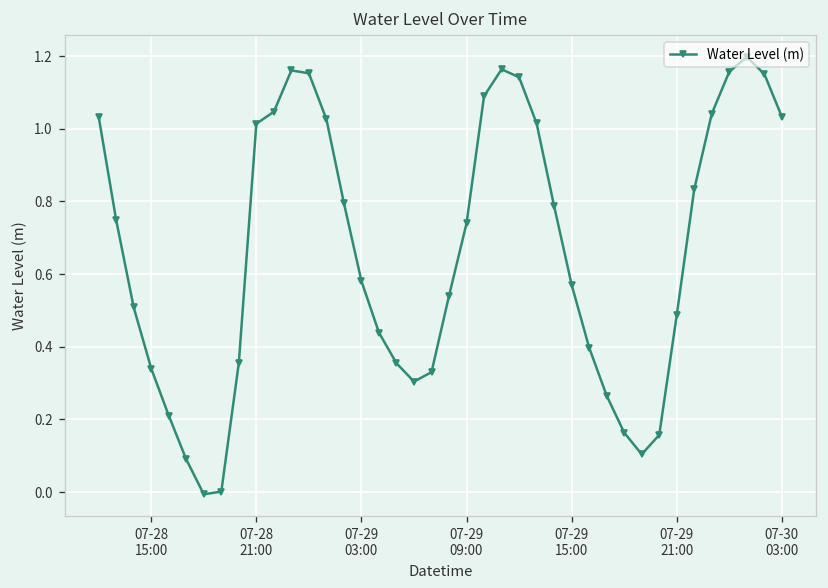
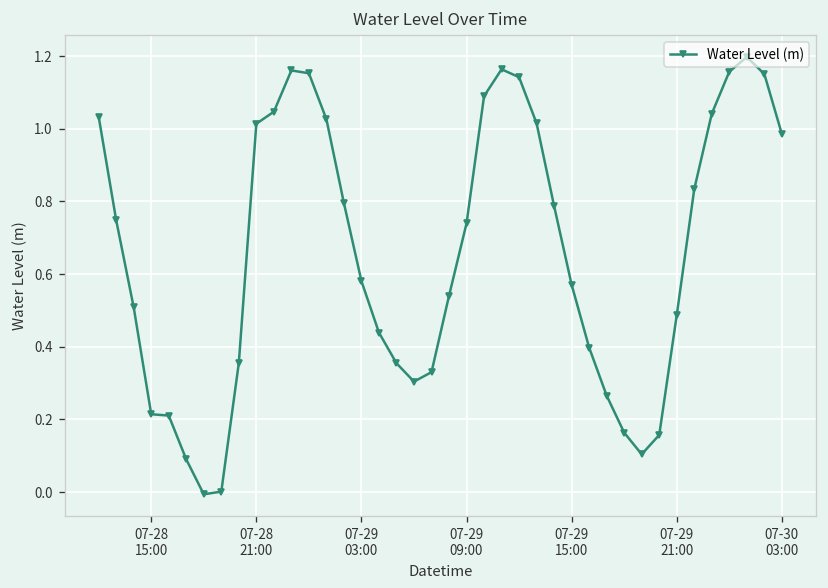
07-28 15:00: 0.34 -> 0.21
07-30 03:00: 1.03 -> 0.99
